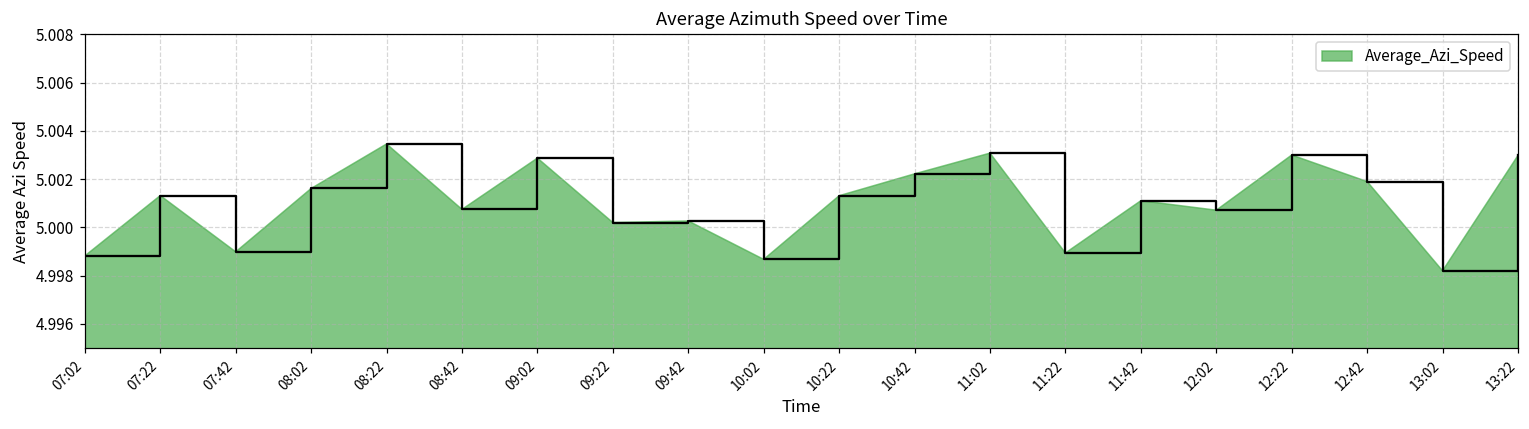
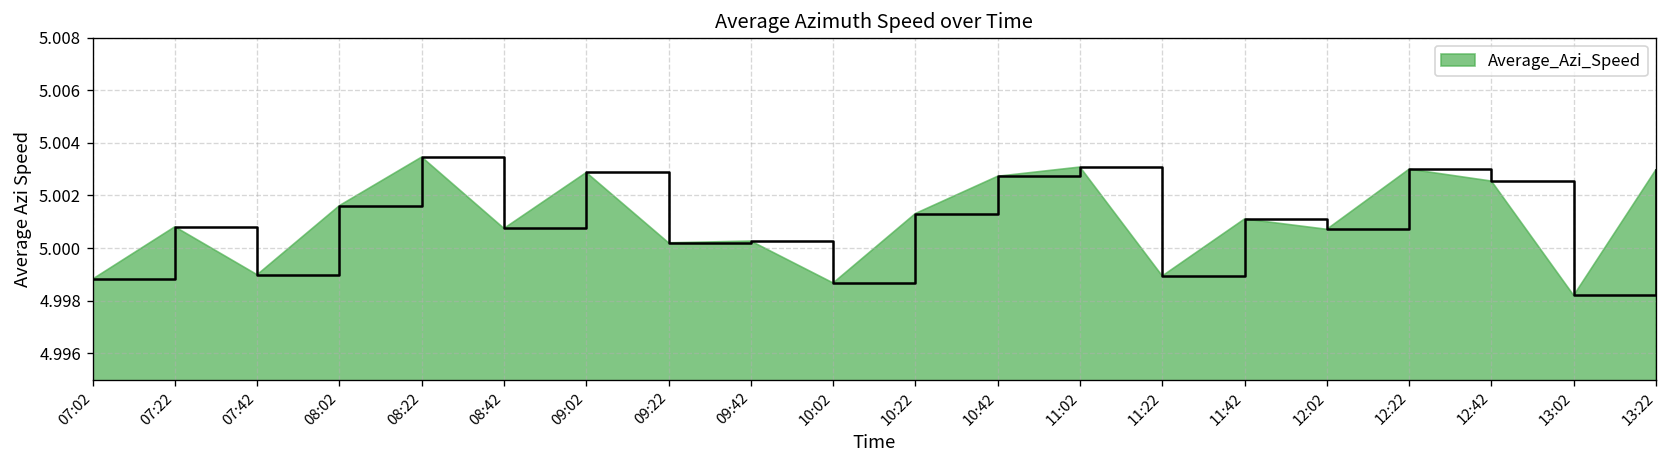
07:22: 5.0013 -> 5.0008
10:42: 5.0022 -> 5.0027
12:42: 5.0019 -> 5.0025
